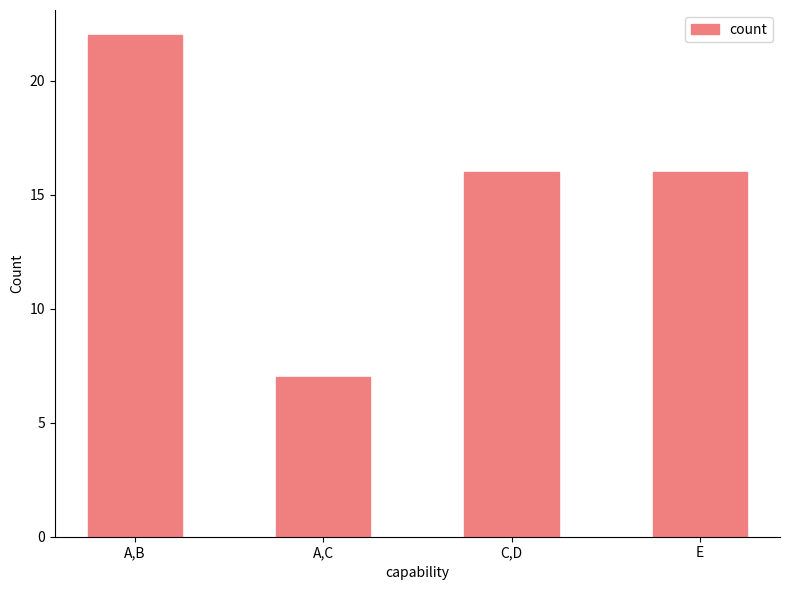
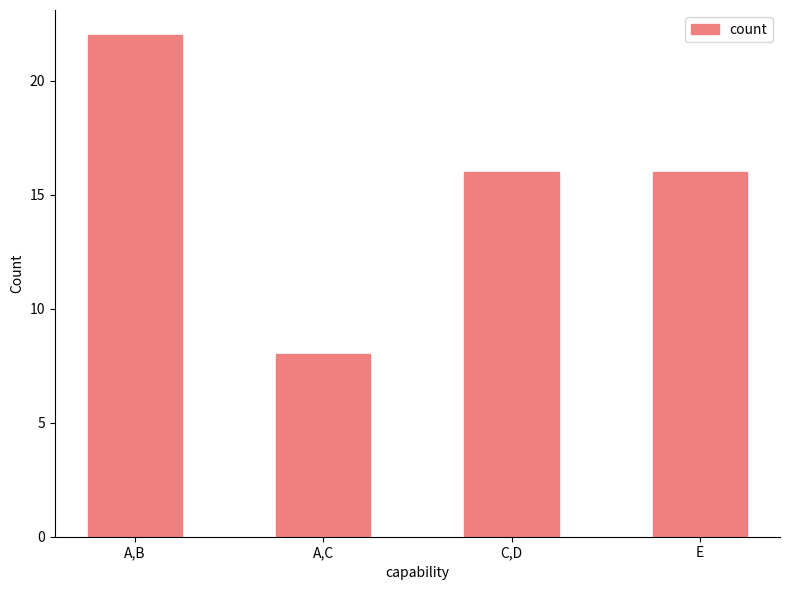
A,C: 7 -> 8
